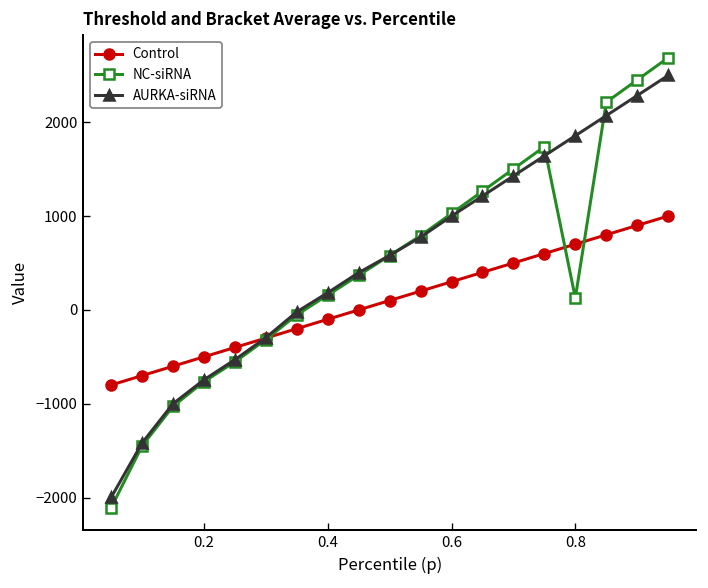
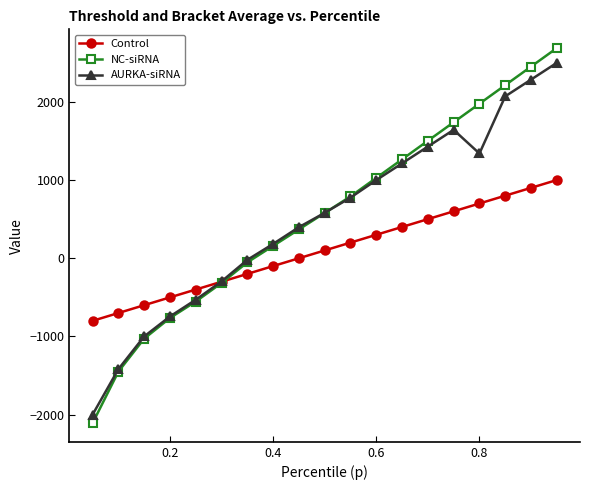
NC-siRNA, 0.8: 100 -> 2000
AURKA-siRNA, 0.8: 1900 -> 1300
